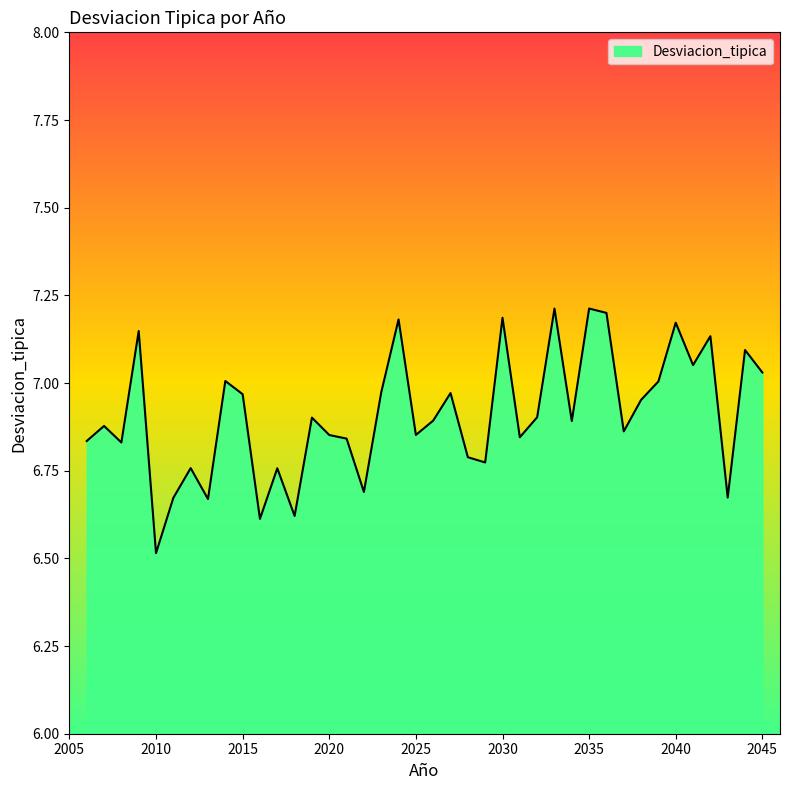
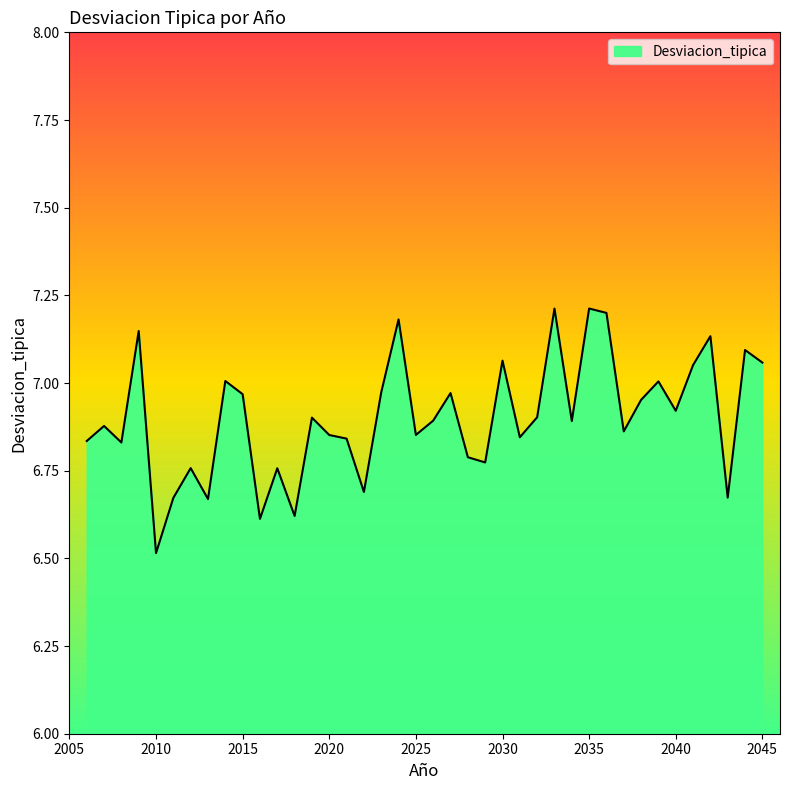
2030: 7.19 -> 7.06
2040: 7.17 -> 6.92
2045: 7.03 -> 7.06
